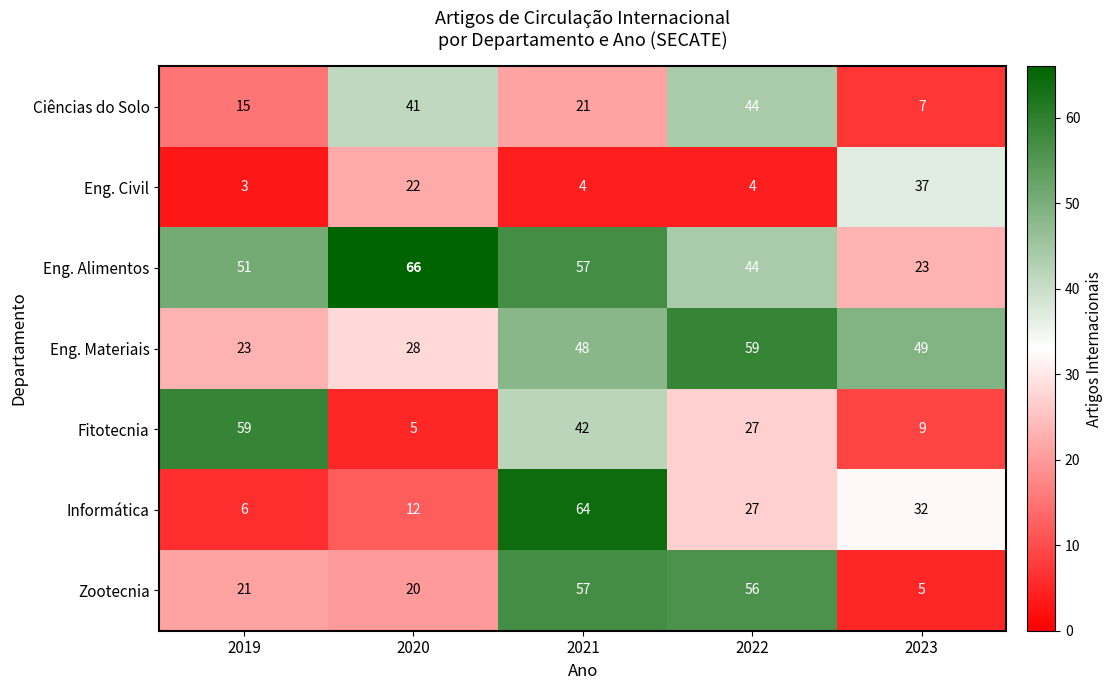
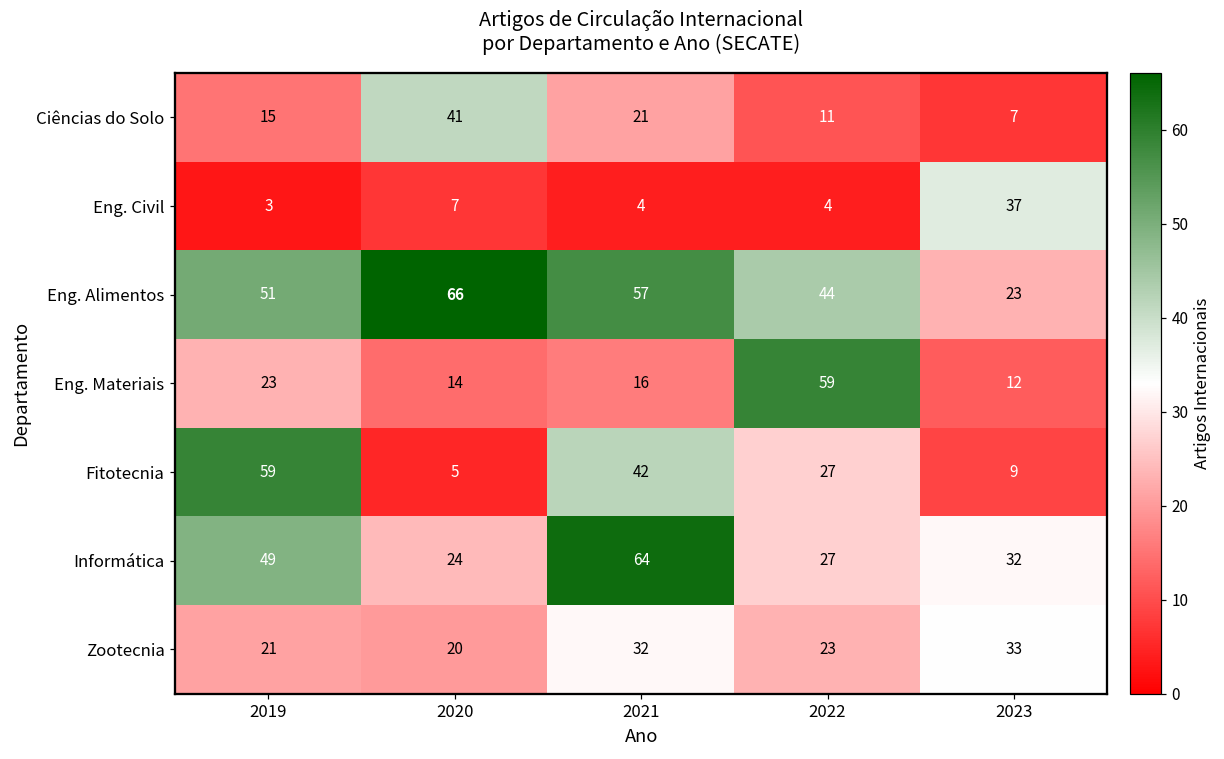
Ciências do Solo, 2022: 44 -> 11
Eng. Civil, 2020: 22 -> 7
Eng. Materiais, 2020: 28 -> 14
Eng. Materiais, 2021: 48 -> 16
Eng. Materiais, 2023: 49 -> 12
Informática, 2019: 6 -> 49
Informática, 2020: 12 -> 24
Zootecnia, 2021: 57 -> 32
Zootecnia, 2022: 56 -> 23
Zootecnia, 2023: 5 -> 33
